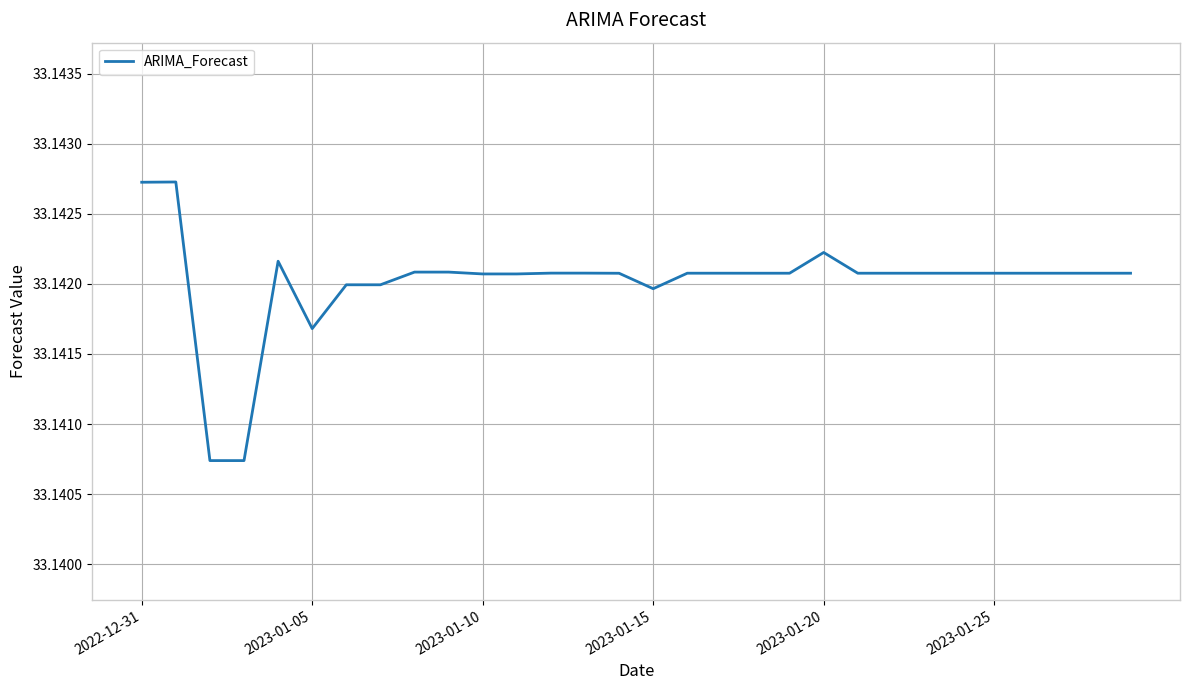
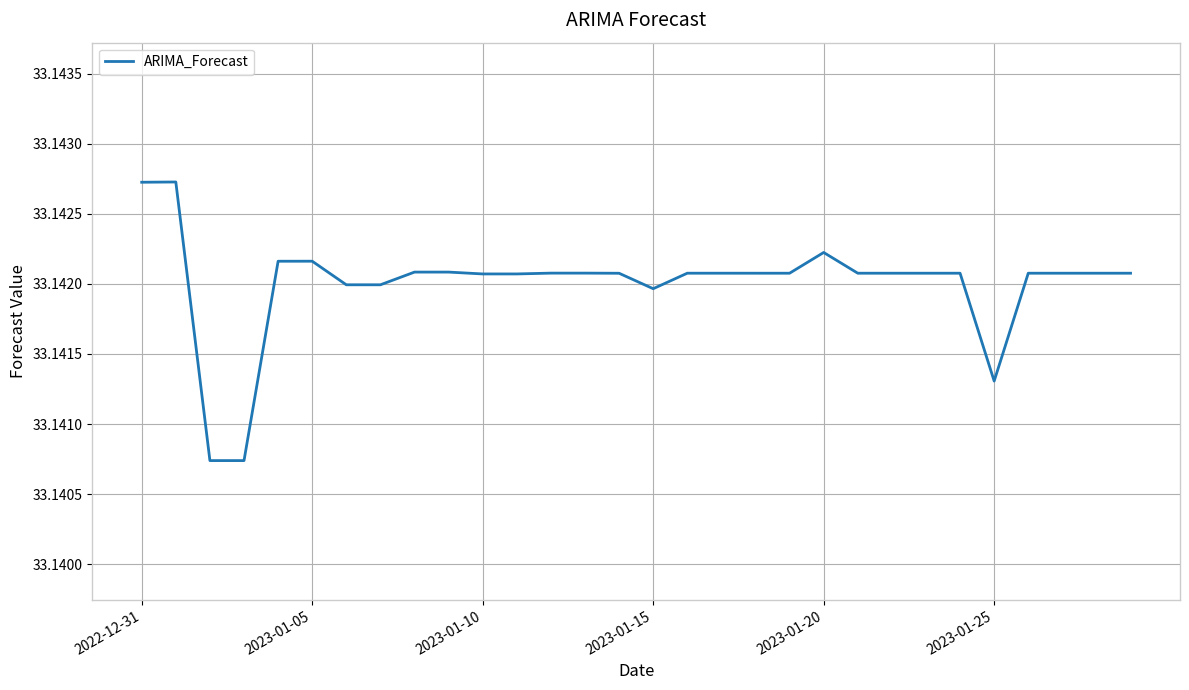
2023-01-05: 33.14168 -> 33.14216
2023-01-25: 33.14208 -> 33.14131
